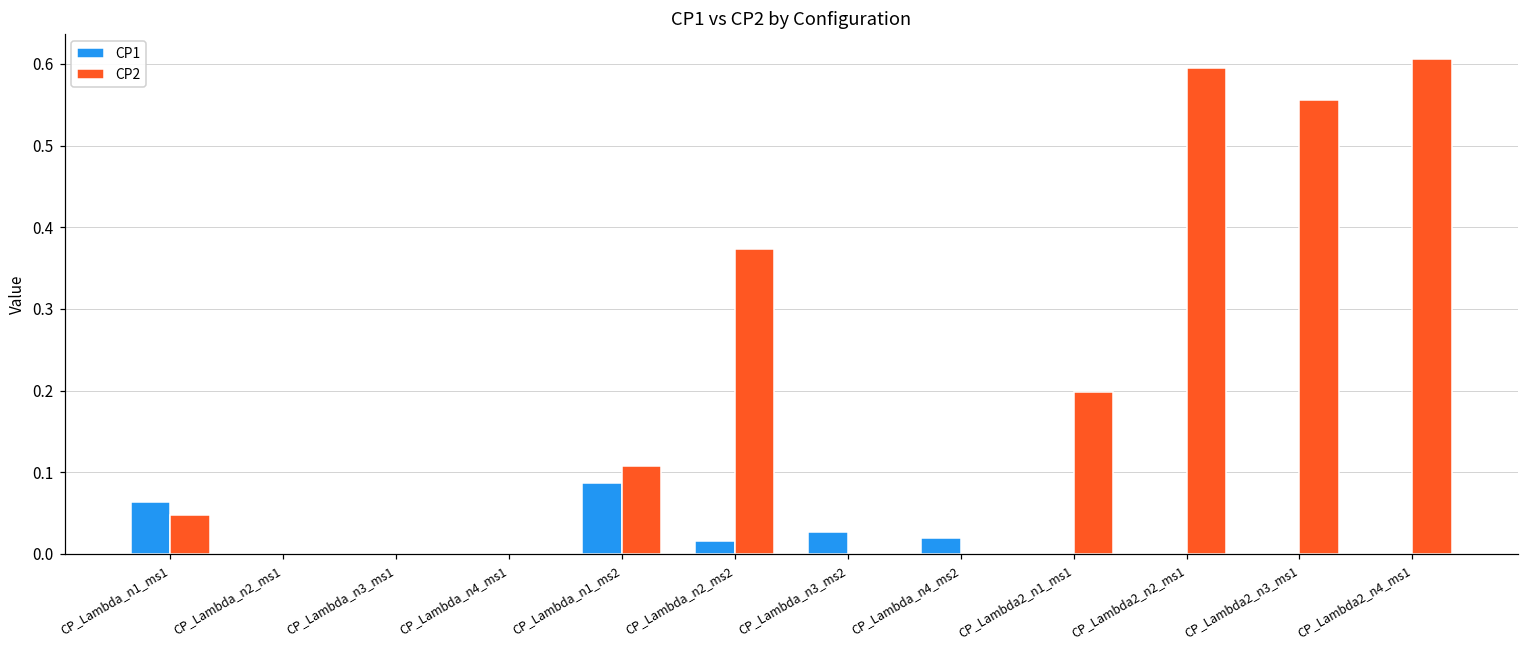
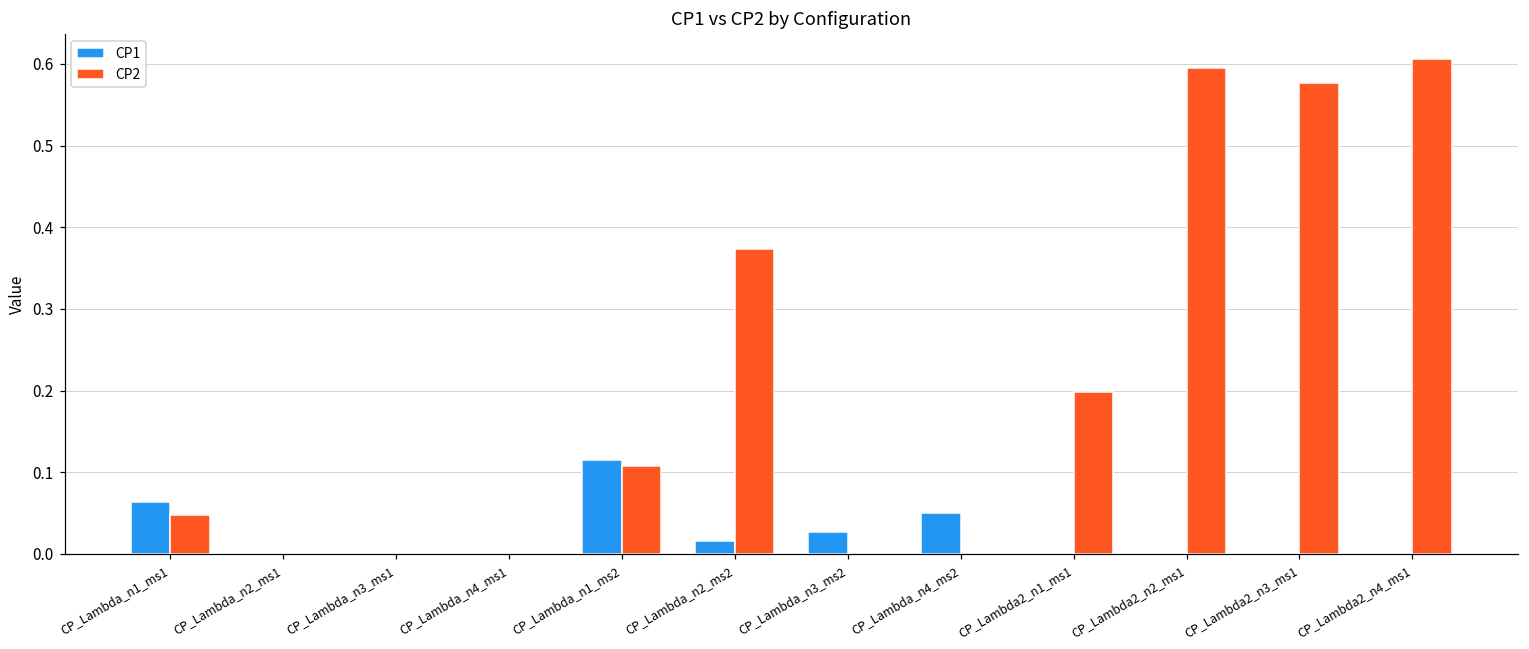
CP1, CP_Lambda_n1_ms2: 0.09 -> 0.11
CP1, CP_Lambda_n4_ms2: 0.02 -> 0.05
CP2, CP_Lambda2_n3_ms1: 0.56 -> 0.58
